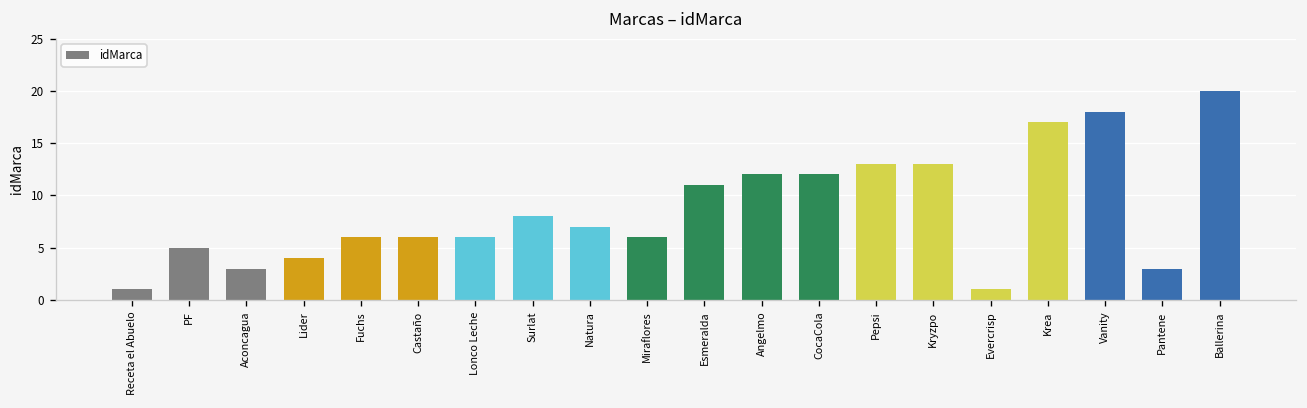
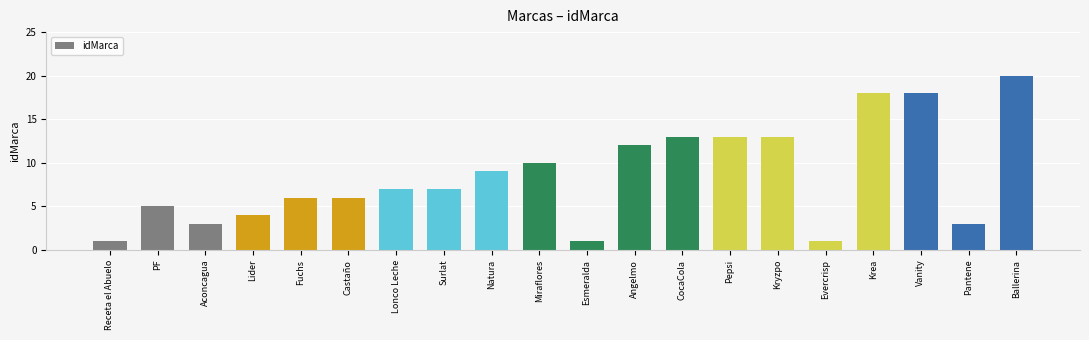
Lonco Leche: 6 -> 7
Surlat: 8 -> 7
Natura: 7 -> 9
Miraflores: 6 -> 10
Esmeralda: 11 -> 1
CocaCola: 12 -> 13
Krea: 17 -> 18
